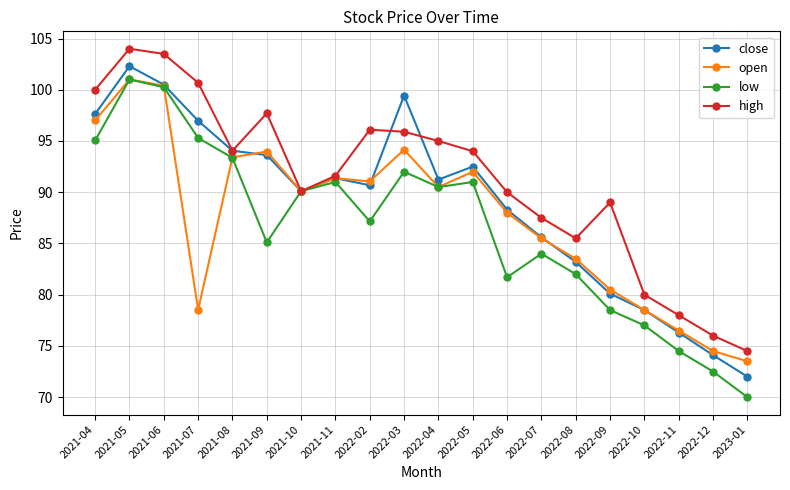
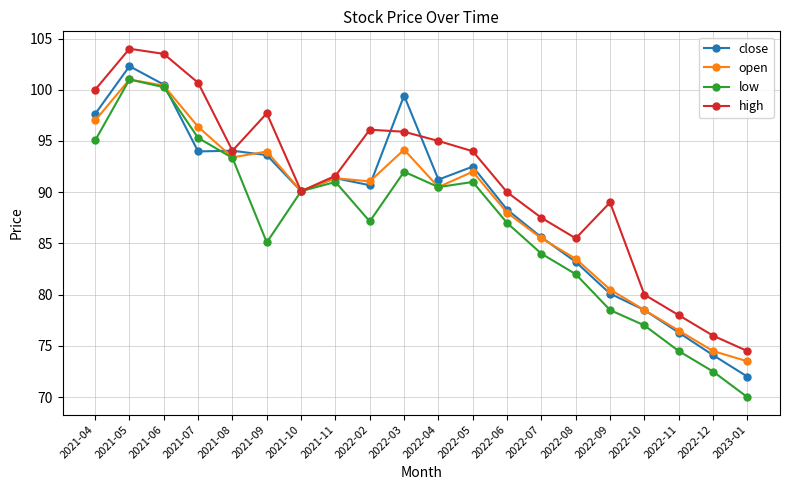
close, 2021-07: 97.0 -> 94.0
open, 2021-07: 78.5 -> 96.4
low, 2022-06: 81.7 -> 87.0
